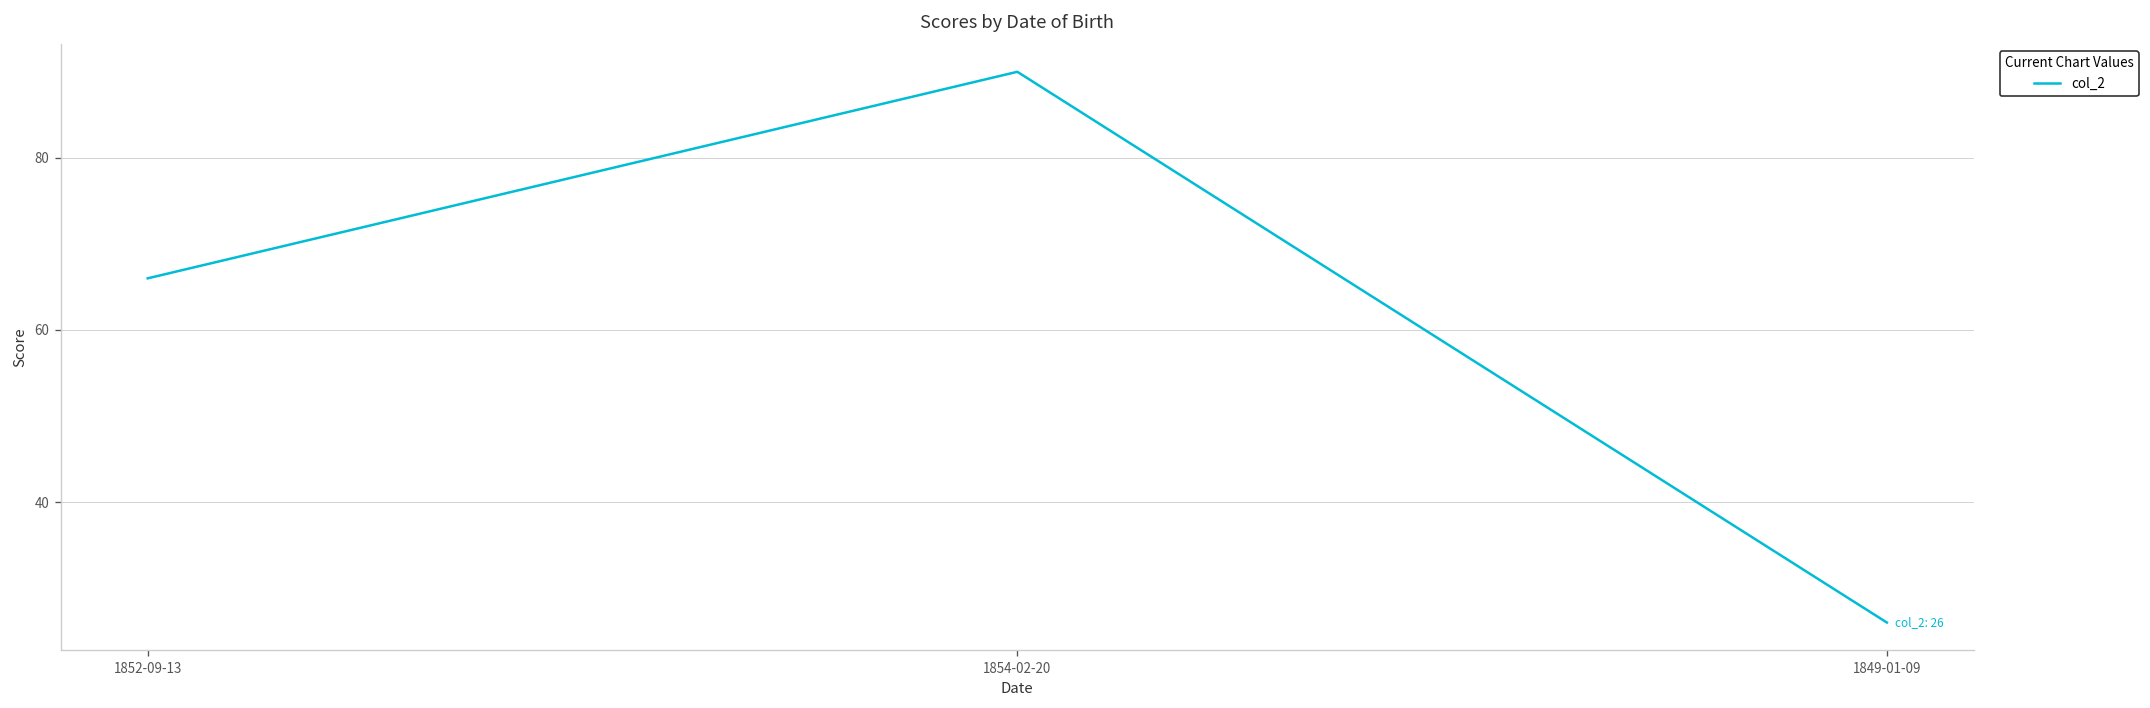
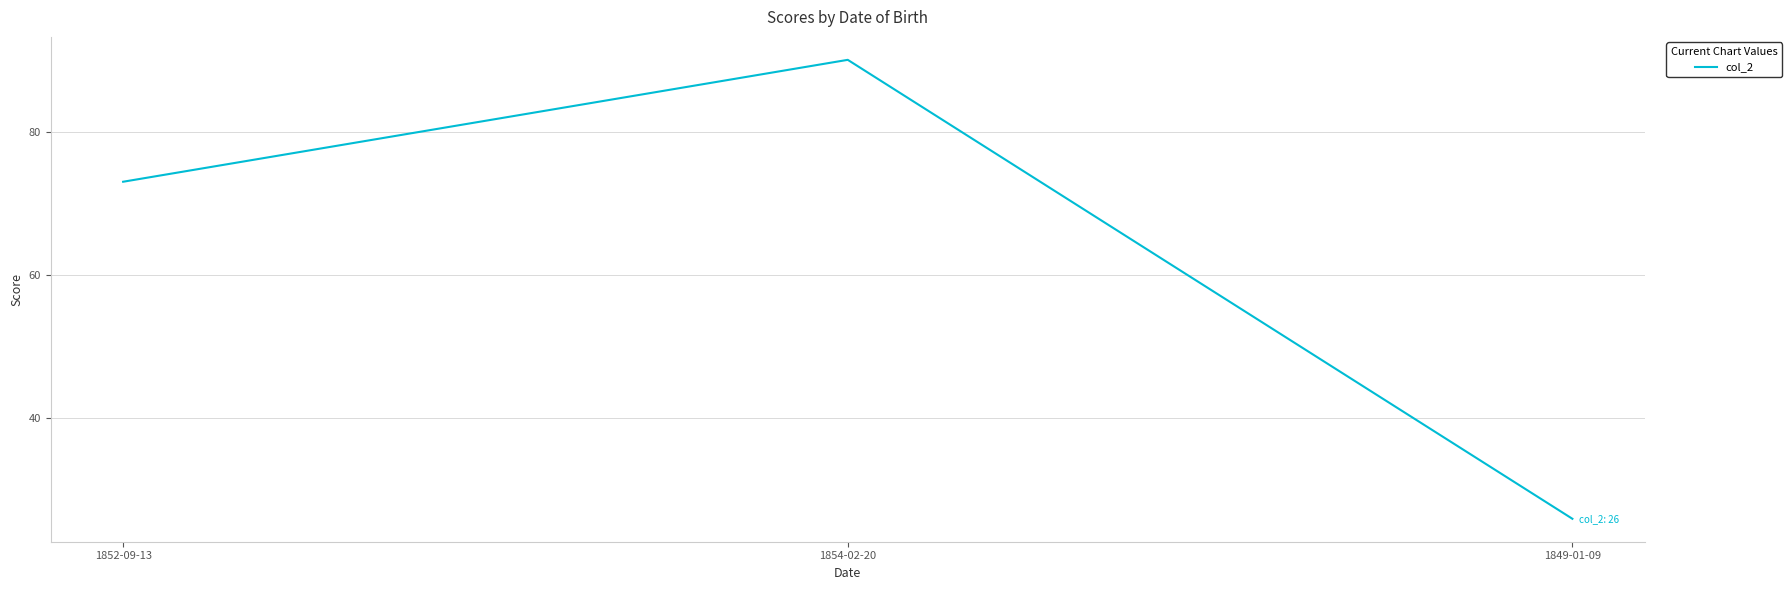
1852-09-13: 66 -> 73
